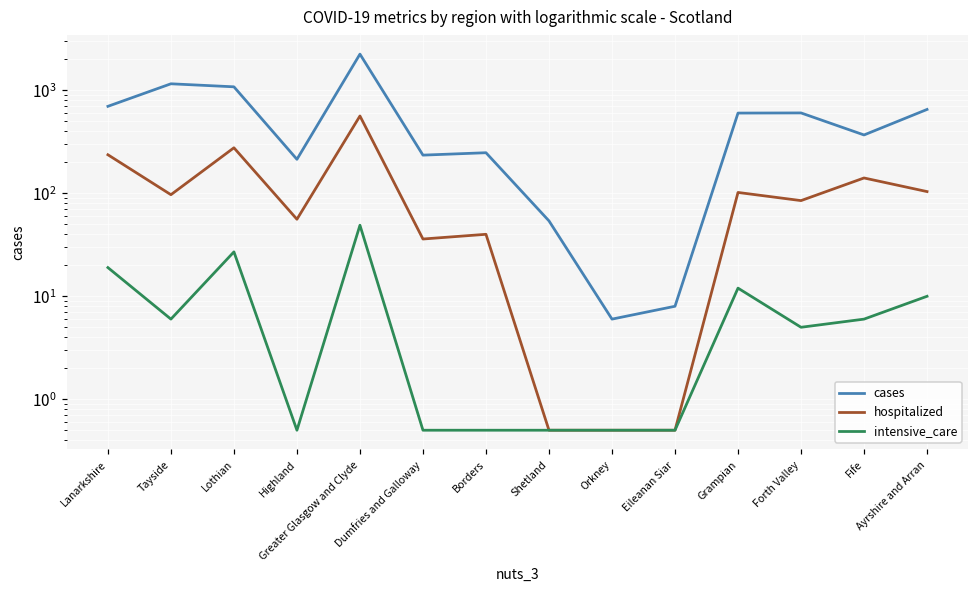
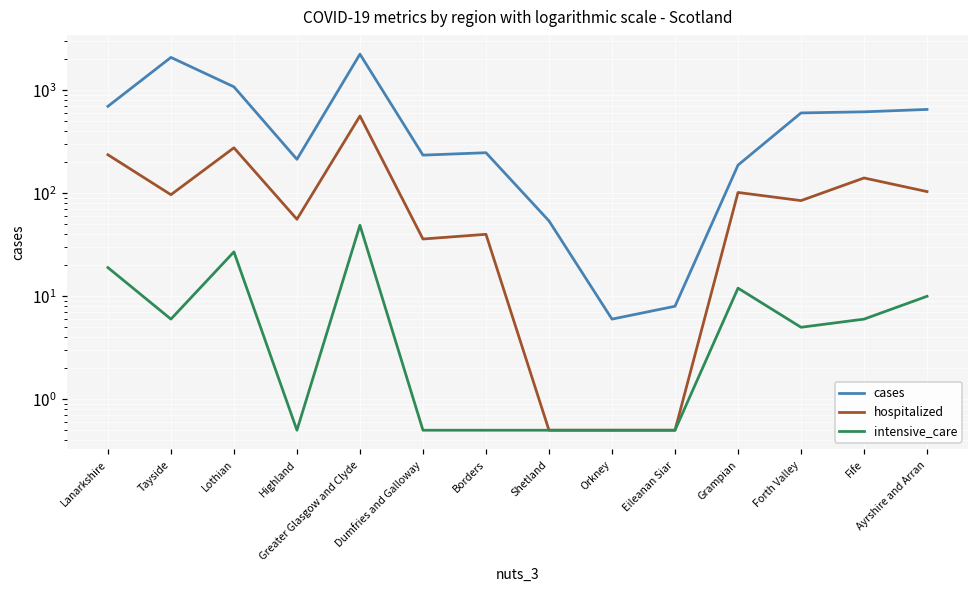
cases, Tayside: 1200 -> 2100
cases, Grampian: 600 -> 190
cases, Fife: 370 -> 600
